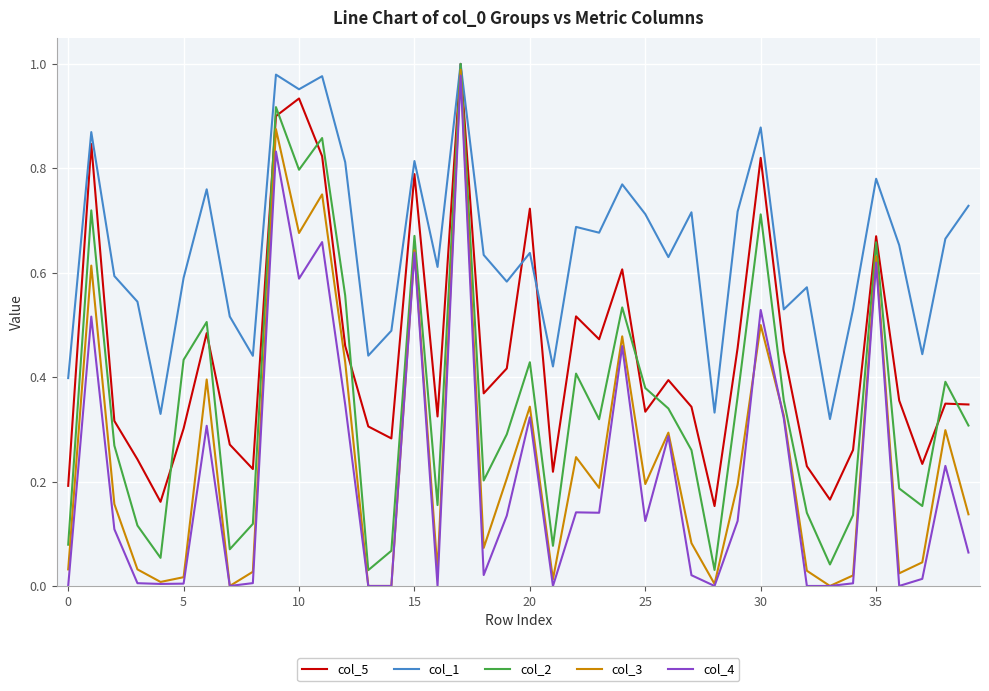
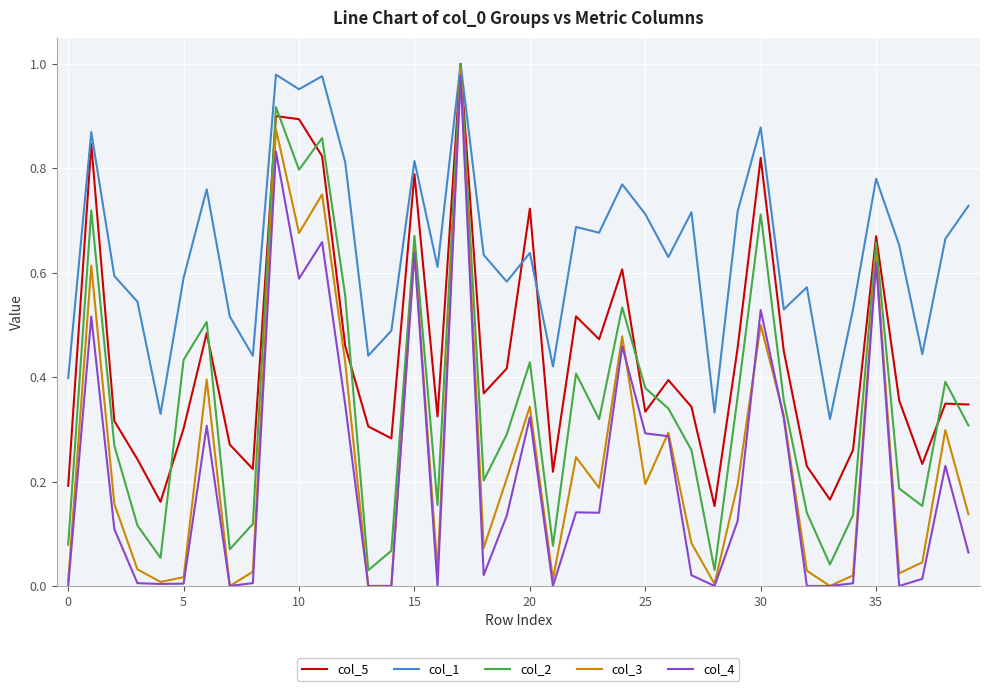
col_3, 0: 0.03 -> 0.01
col_5, 10: 0.93 -> 0.89
col_4, 25: 0.12 -> 0.29
